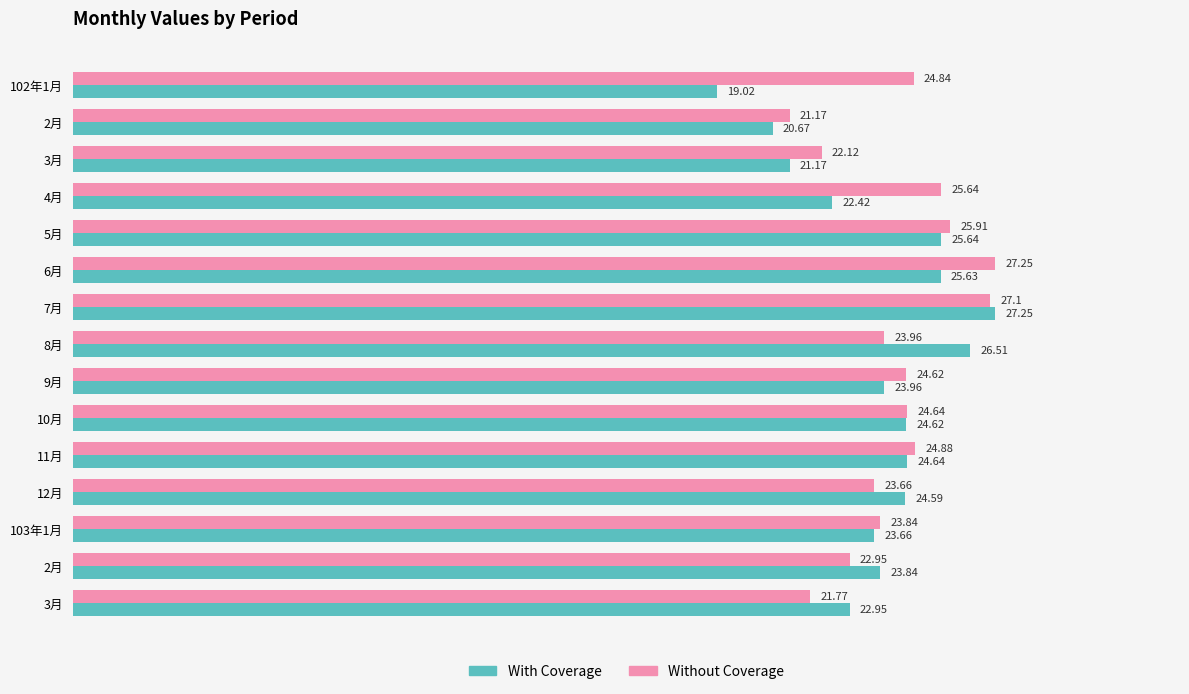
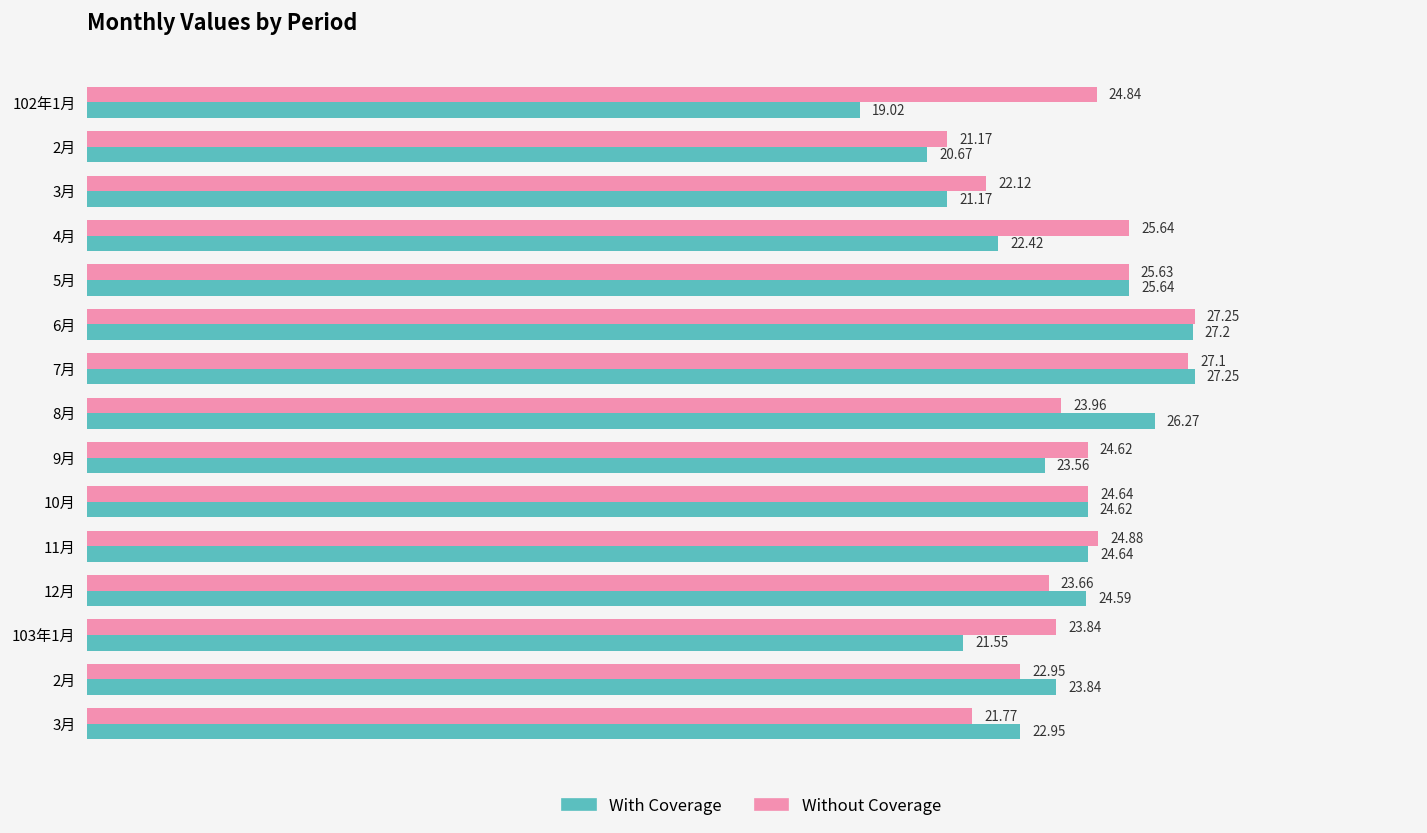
Without Coverage, 5月: 25.91 -> 25.63
With Coverage, 6月: 25.63 -> 27.2
With Coverage, 8月: 26.51 -> 26.27
With Coverage, 9月: 23.96 -> 23.56
With Coverage, 103年1月: 23.66 -> 21.55
